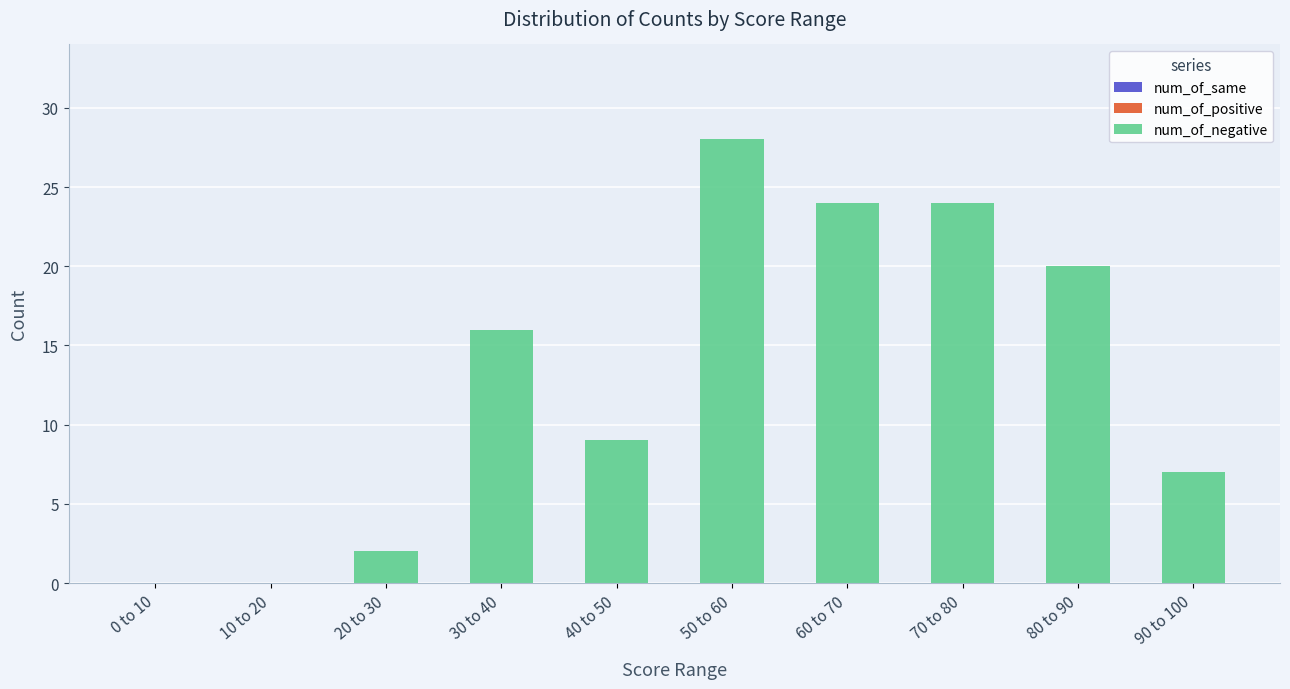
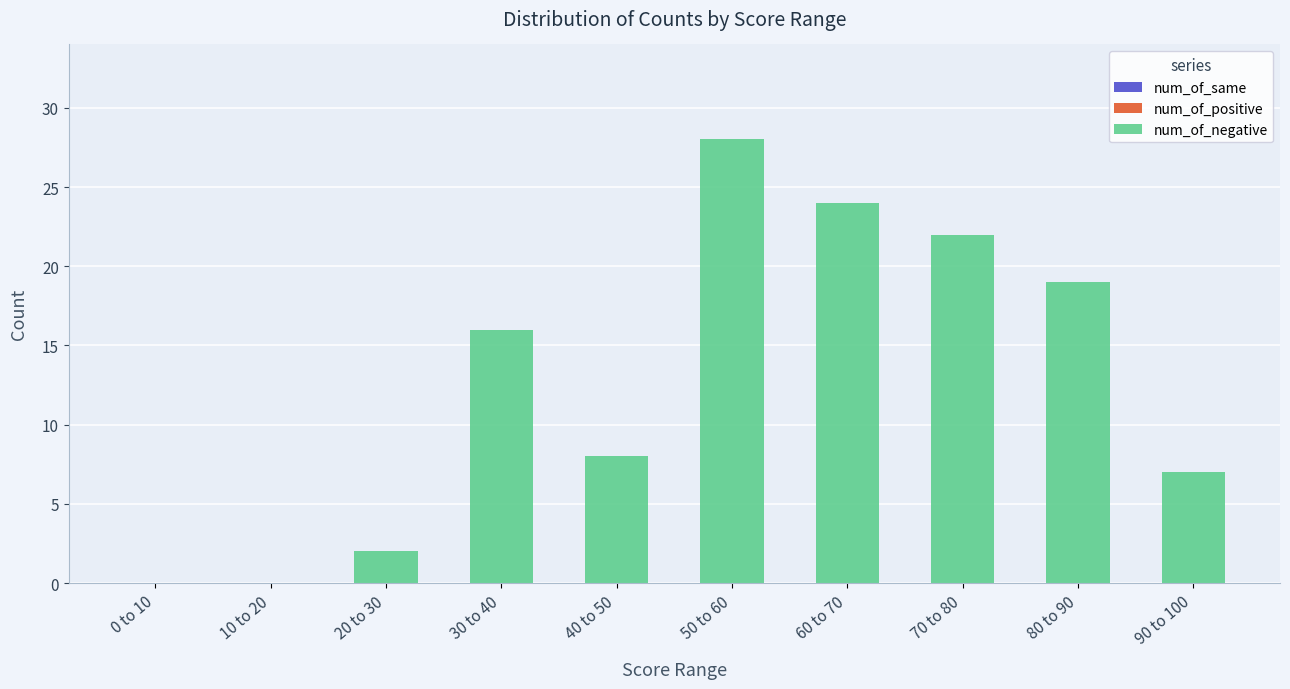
num_of_negative, 40 to 50: 9 -> 8
num_of_negative, 70 to 80: 24 -> 22
num_of_negative, 80 to 90: 20 -> 19
